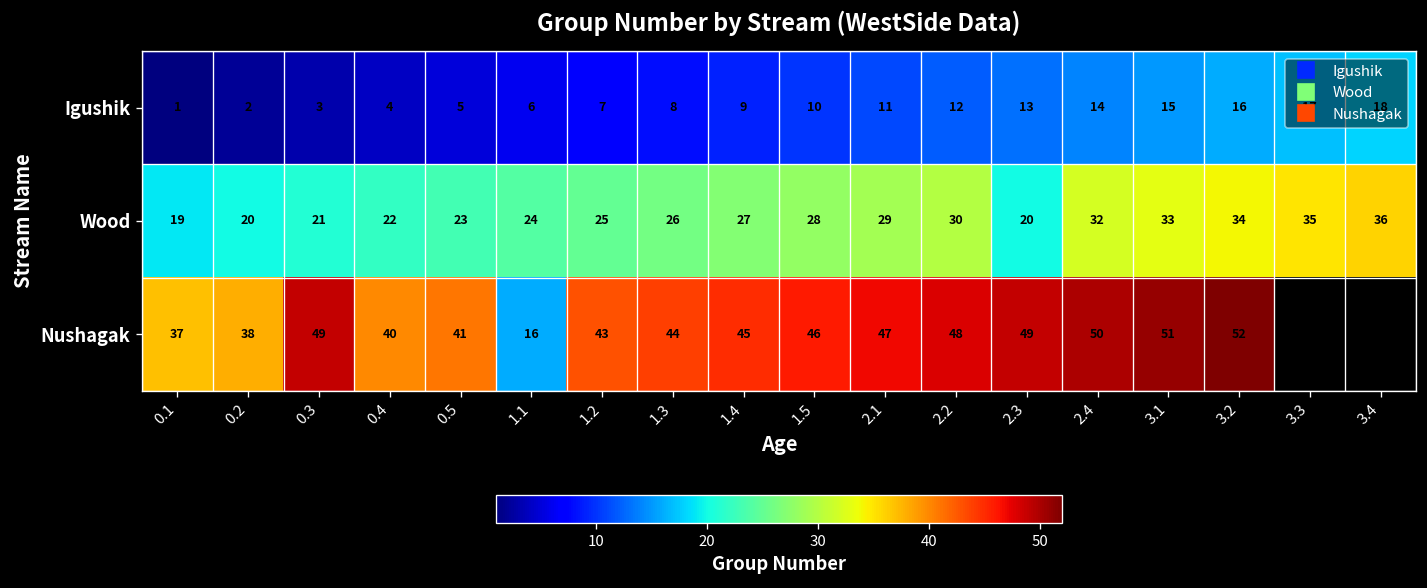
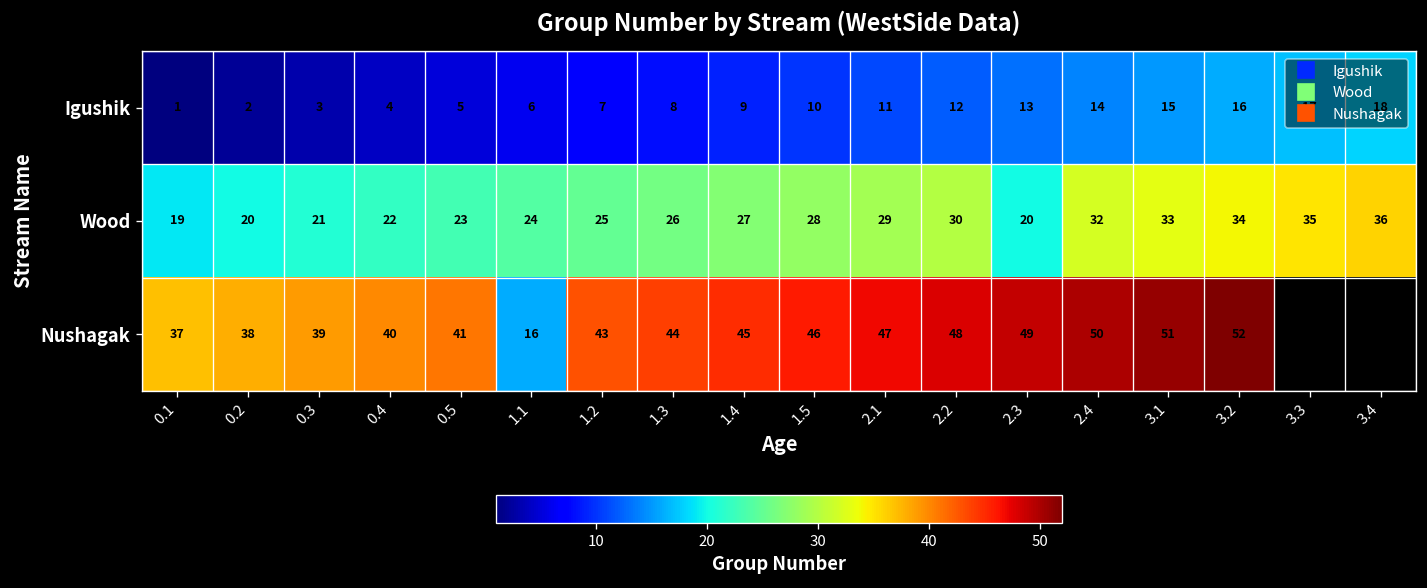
Nushagak, 0.3: 49 -> 39
